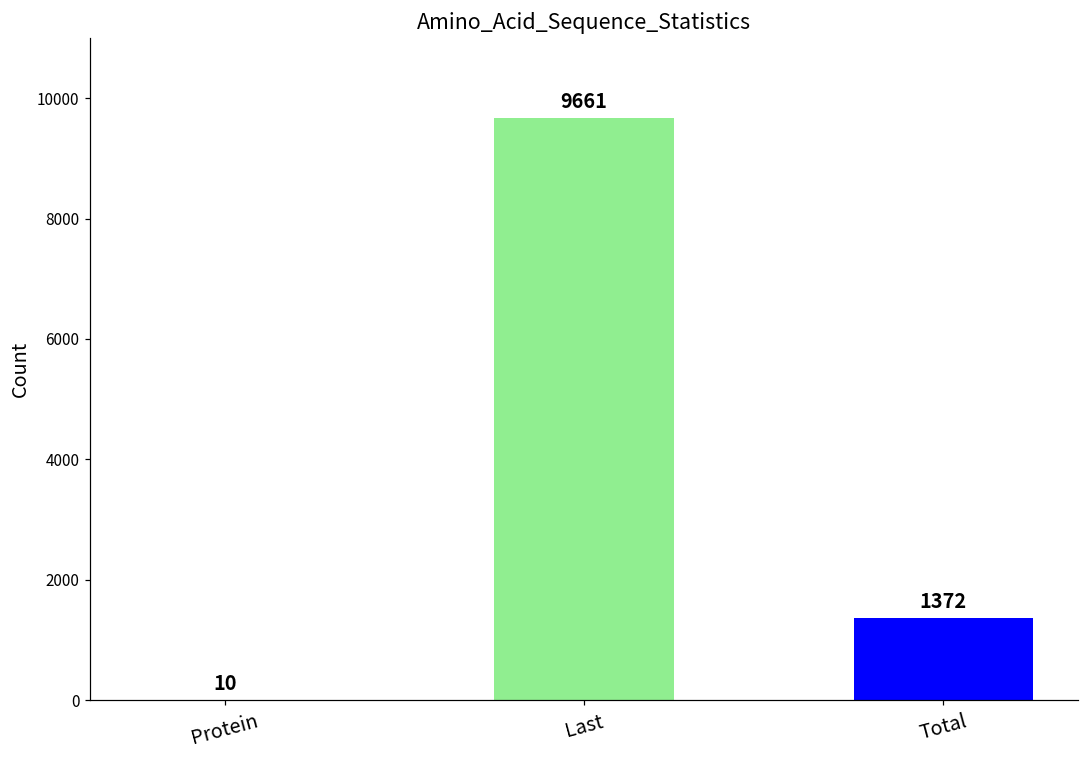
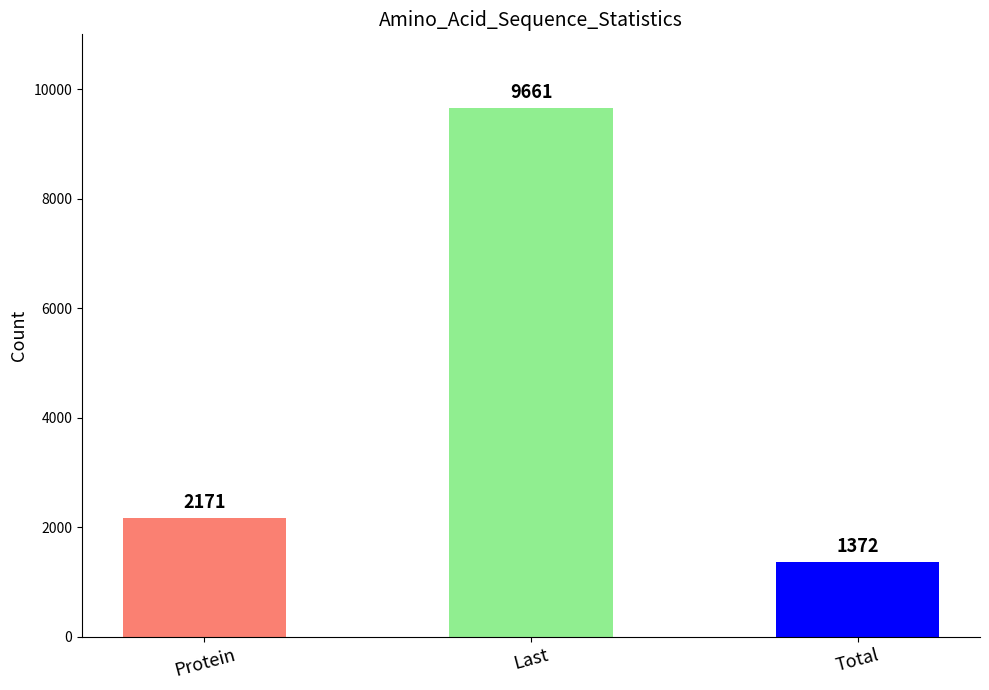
Protein: 10 -> 2171
